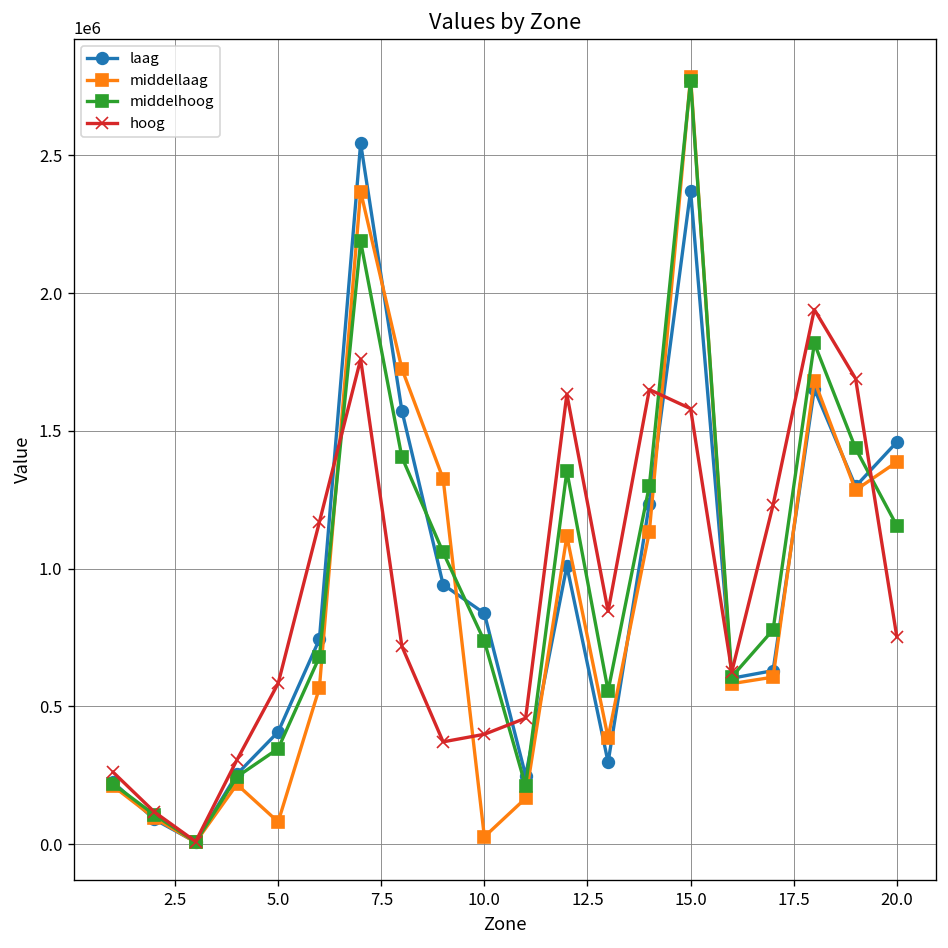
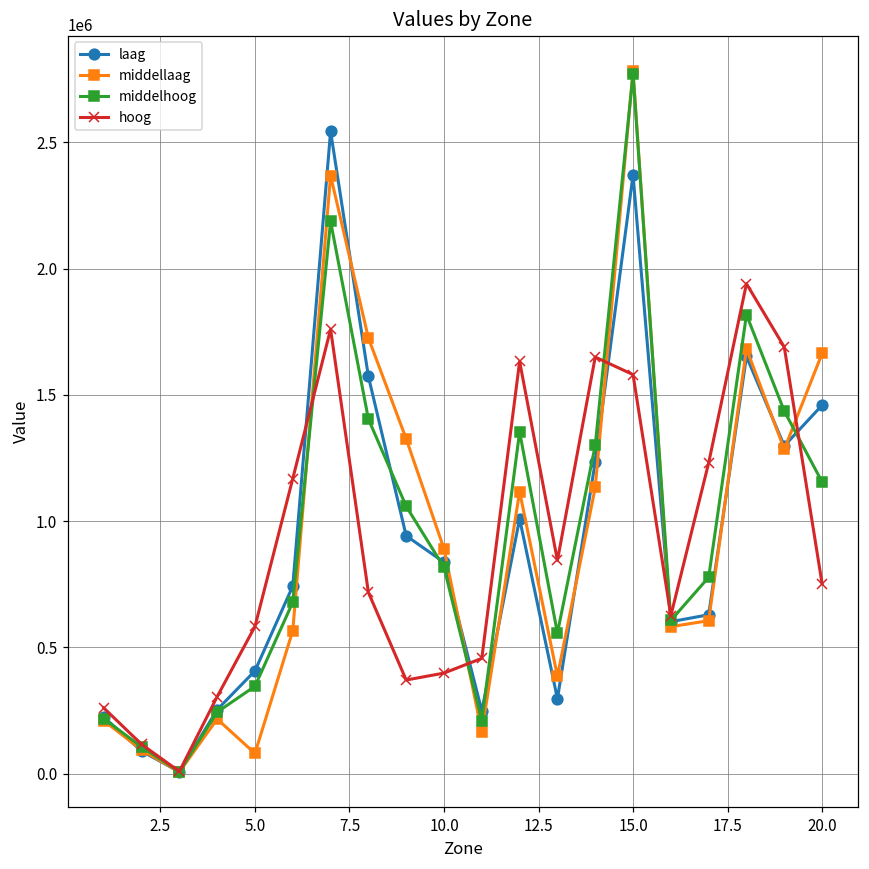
middellaag, 10.0: 30000 -> 890000
middelhoog, 10.0: 740000 -> 820000
middellaag, 20.0: 1390000 -> 1660000
